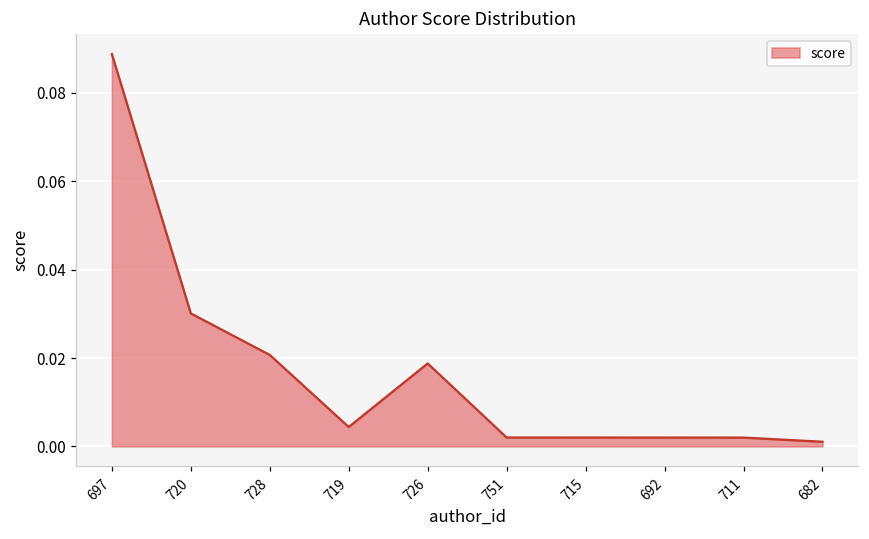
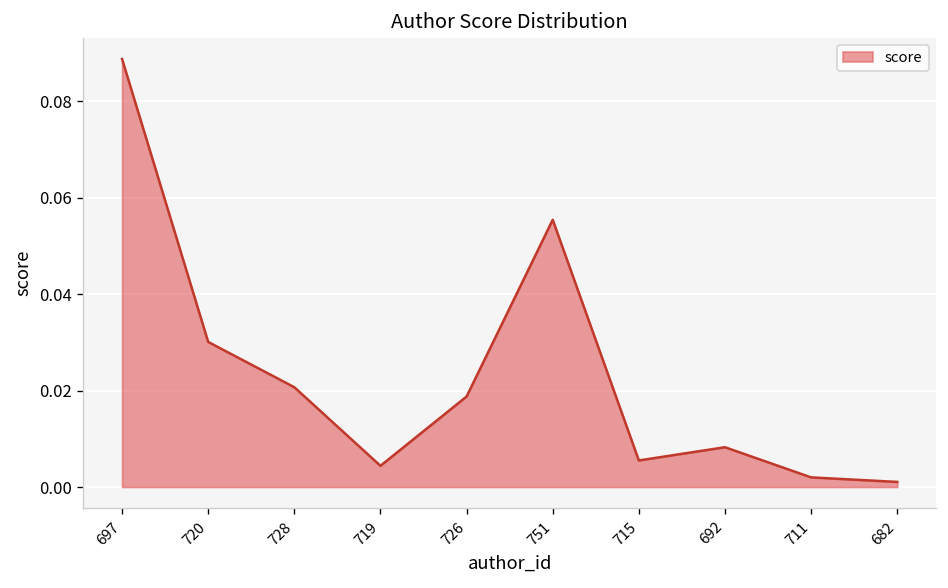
751: 0.002 -> 0.055
715: 0.002 -> 0.006
692: 0.002 -> 0.008
